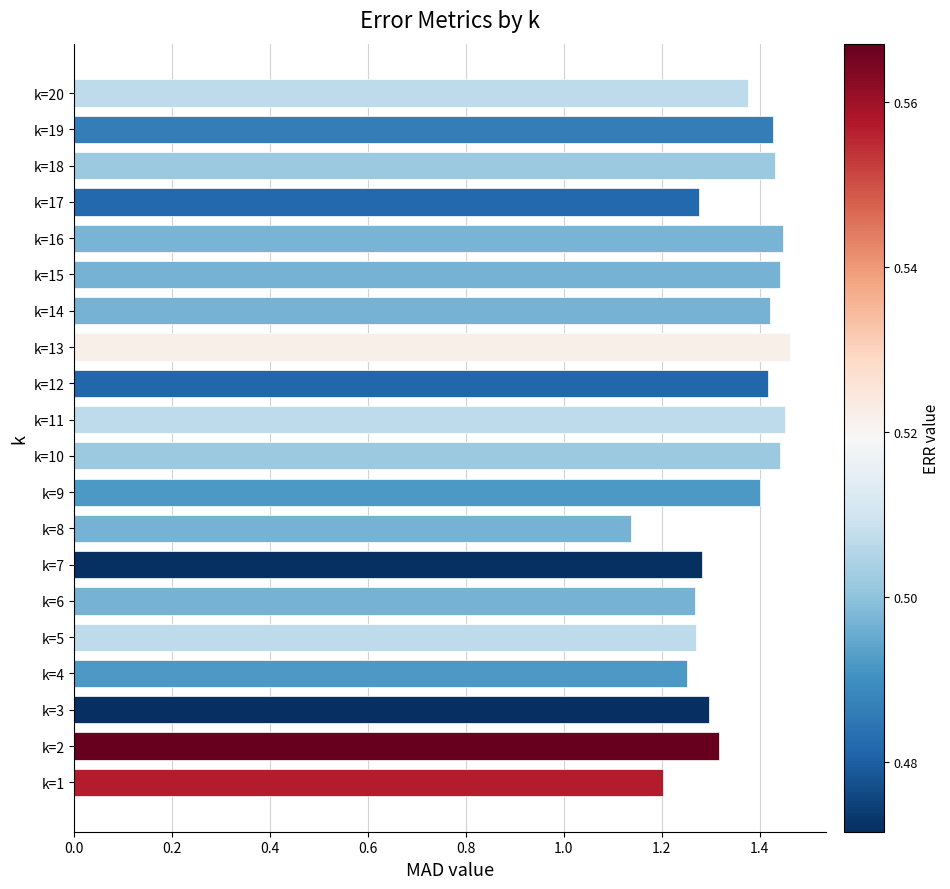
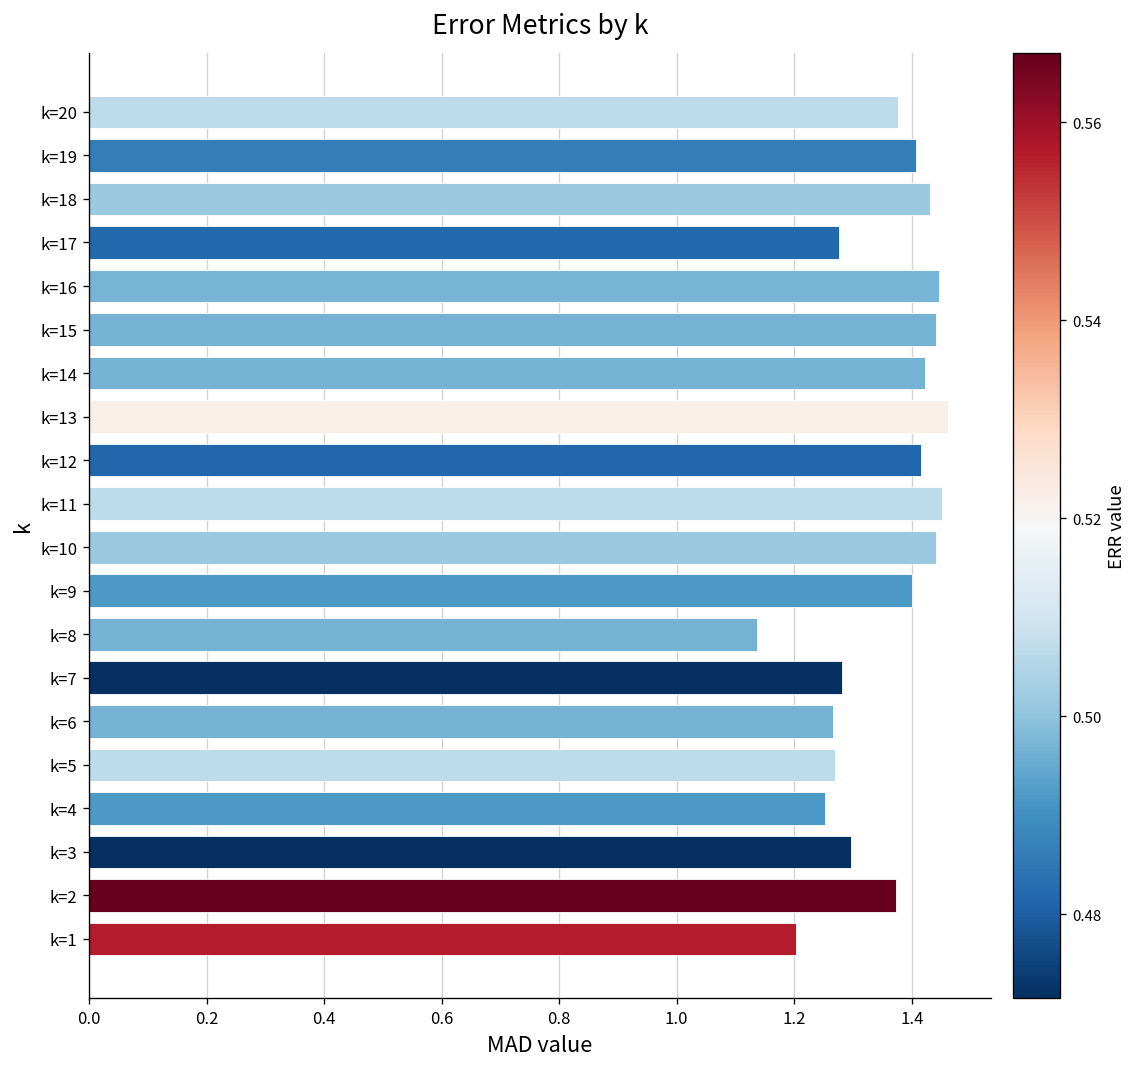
k=19: 1.43 -> 1.41
k=2: 1.32 -> 1.37
